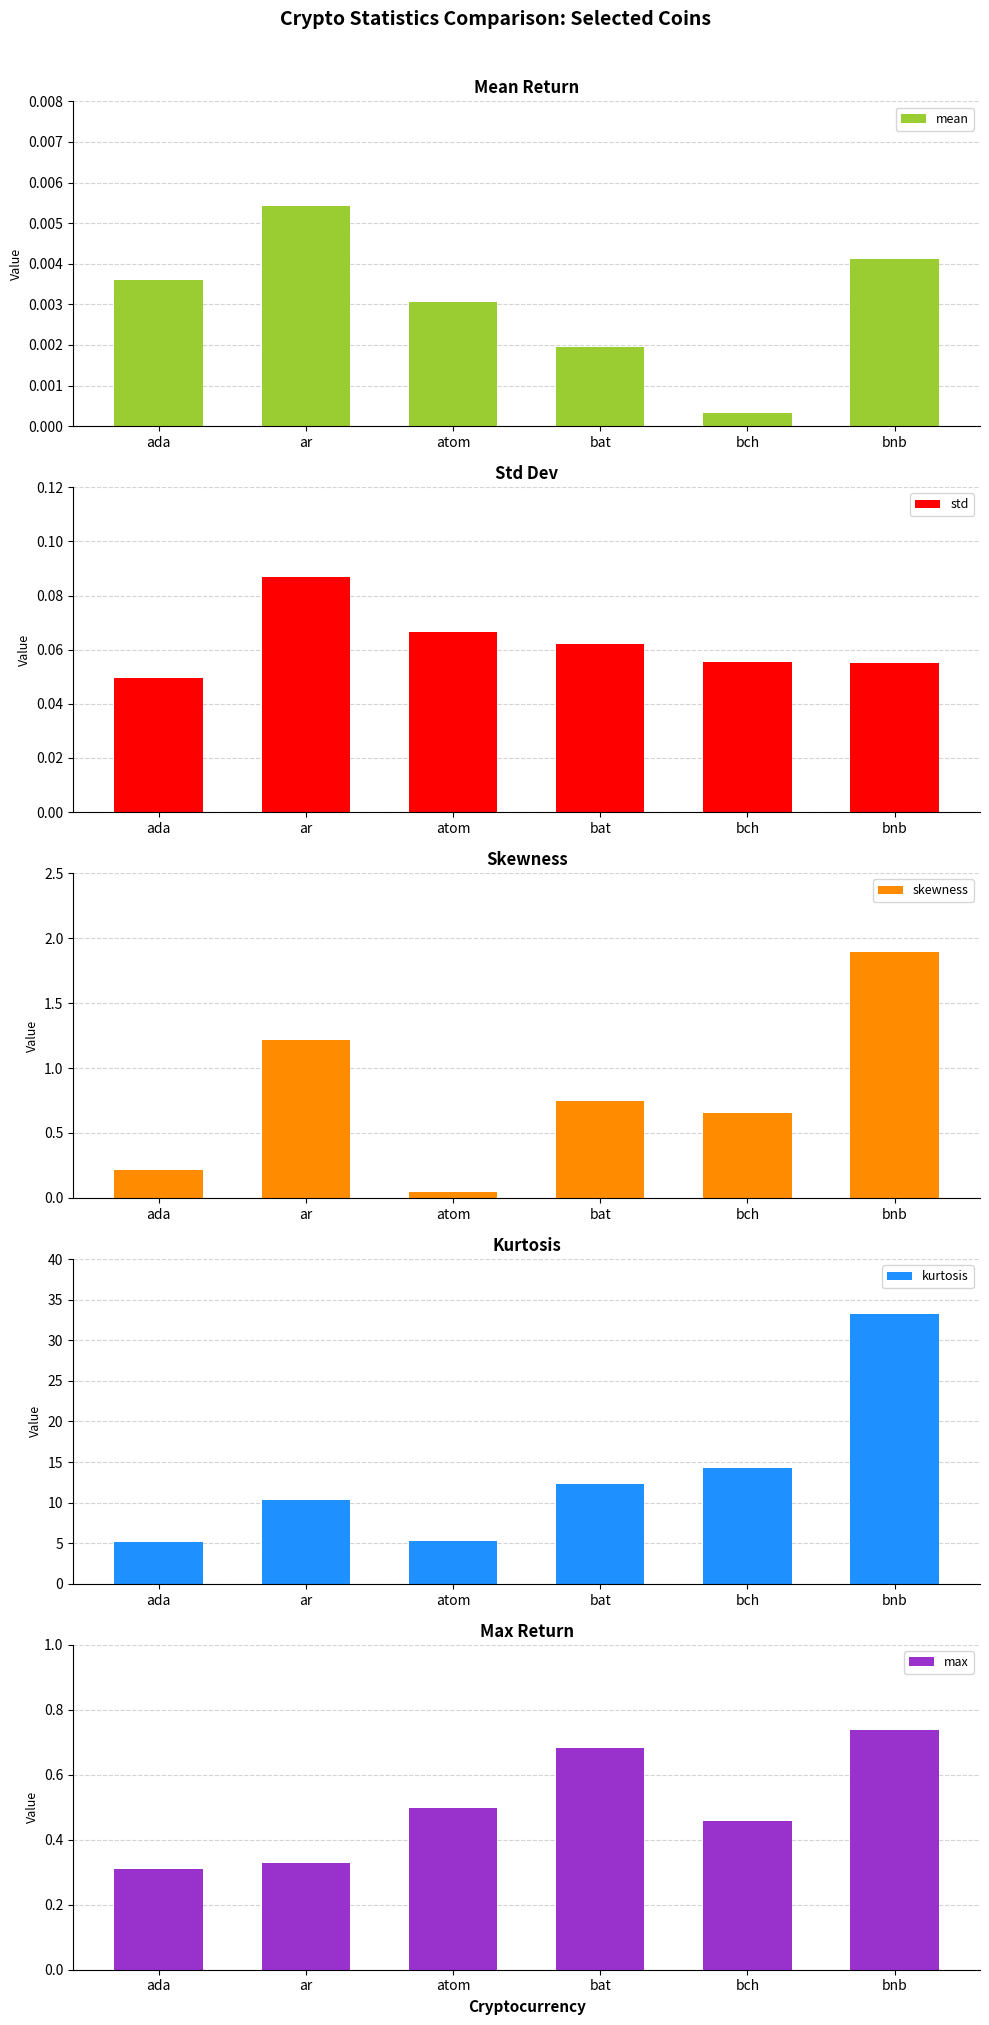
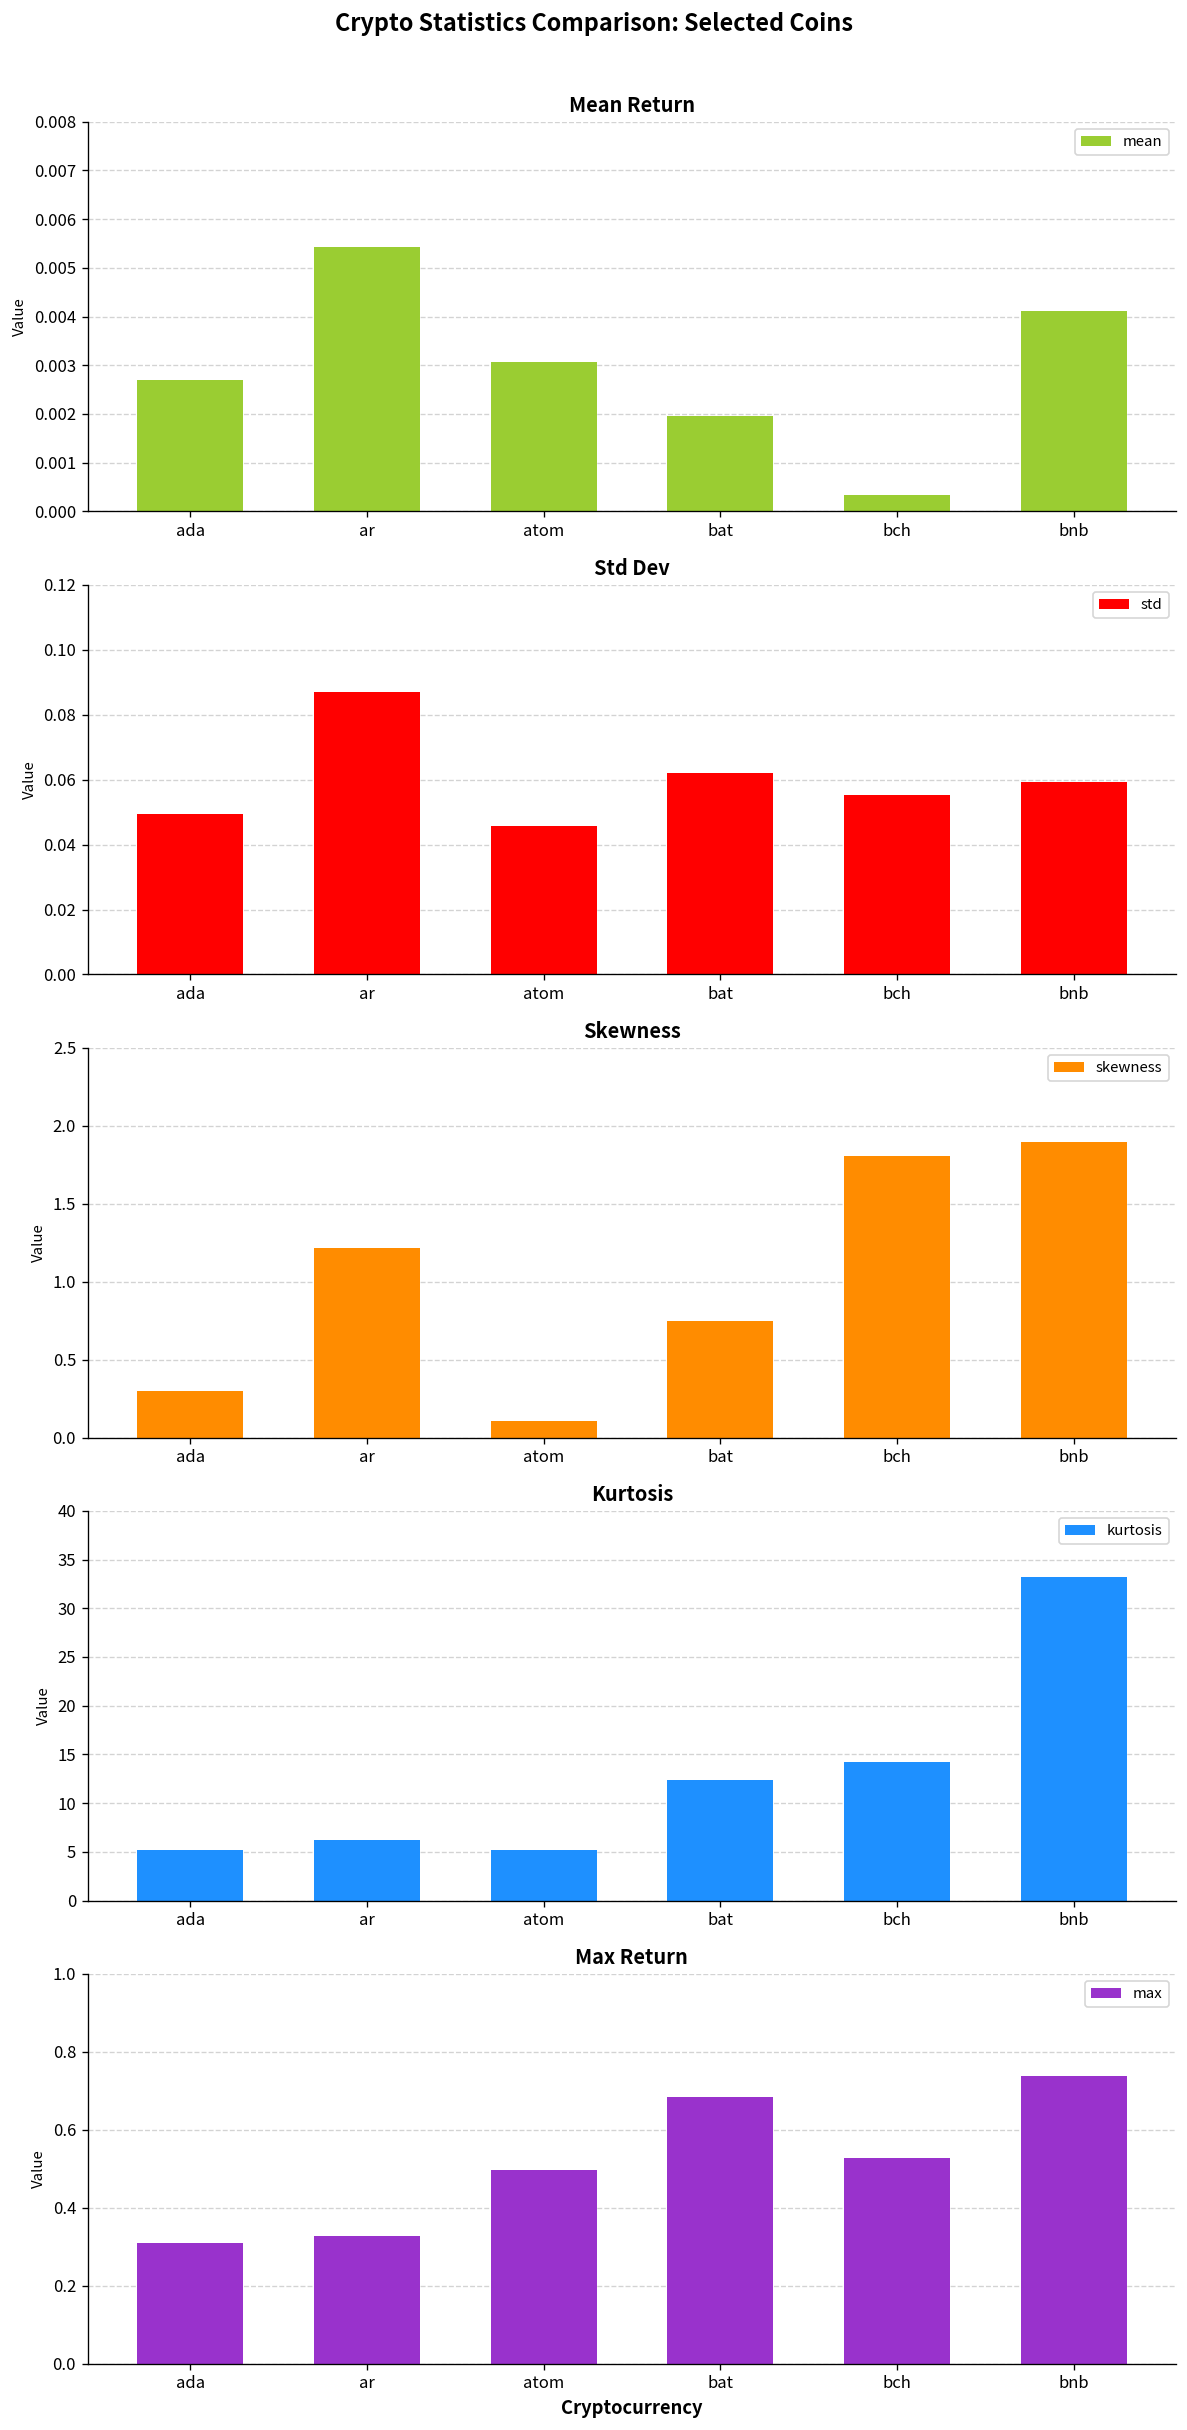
Mean Return, ada: 0.0036 -> 0.0027
Std Dev, atom: 0.066 -> 0.046
Std Dev, bnb: 0.055 -> 0.059
Skewness, ada: 0.21 -> 0.30
Skewness, atom: 0.04 -> 0.11
Skewness, bch: 0.65 -> 1.81
Kurtosis, ar: 10 -> 6
Max Return, bch: 0.46 -> 0.53
